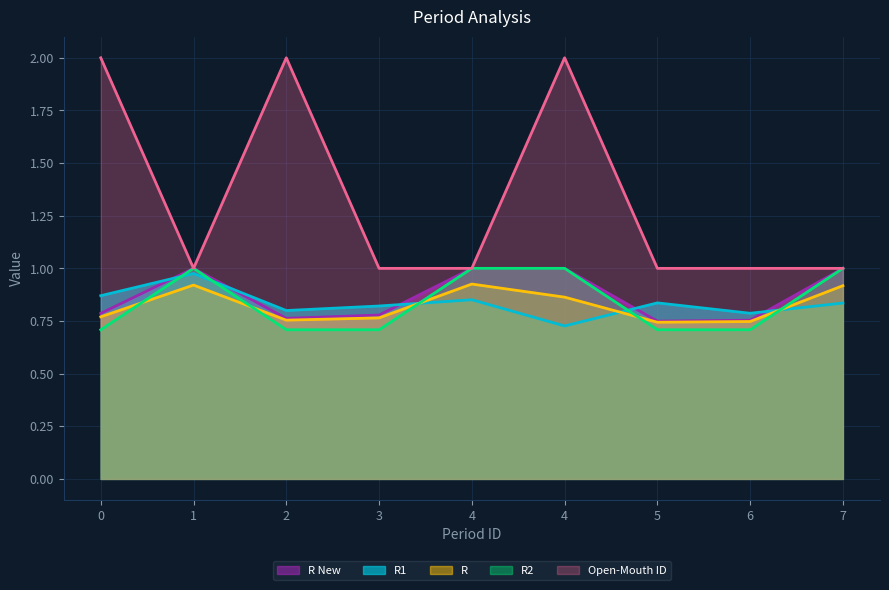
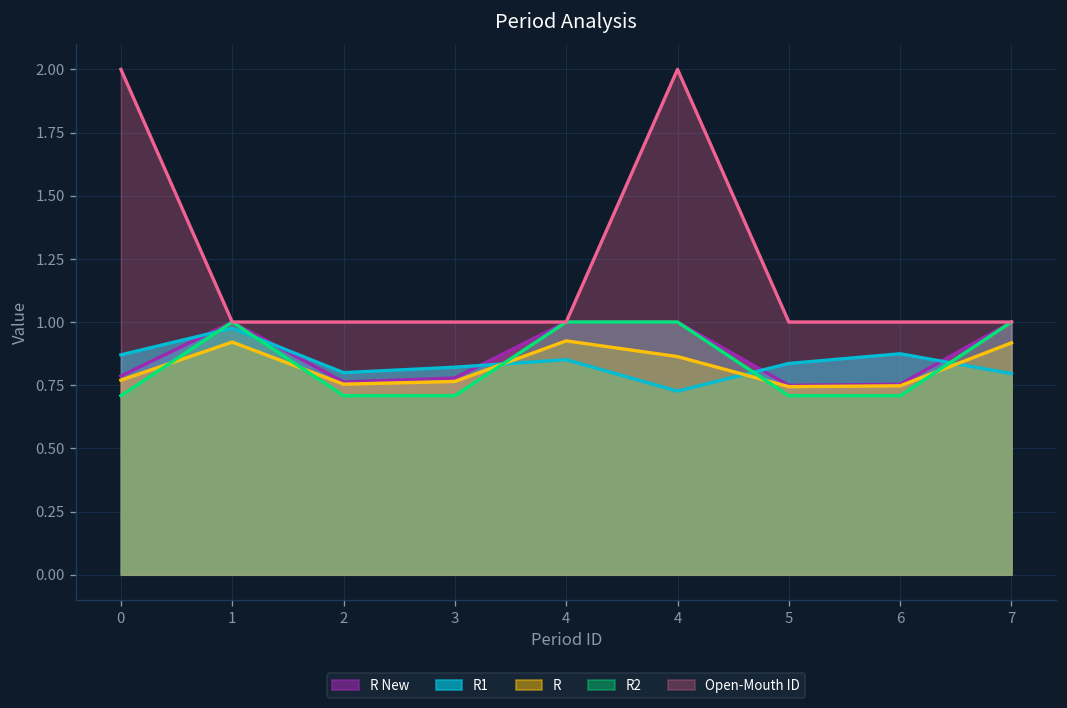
Open-Mouth ID, 2: 2 -> 1
R1, 6: 0.79 -> 0.87
R1, 7: 0.84 -> 0.80
